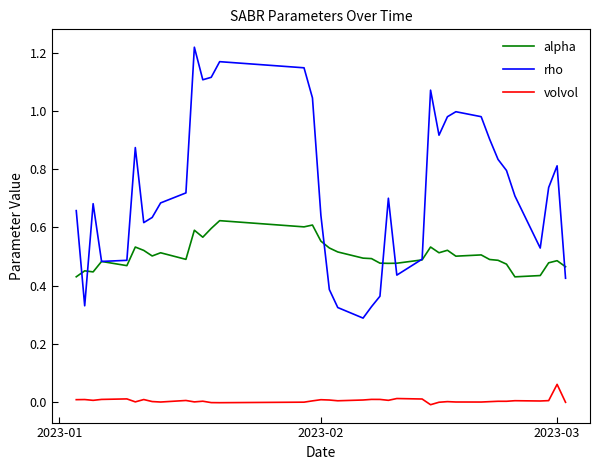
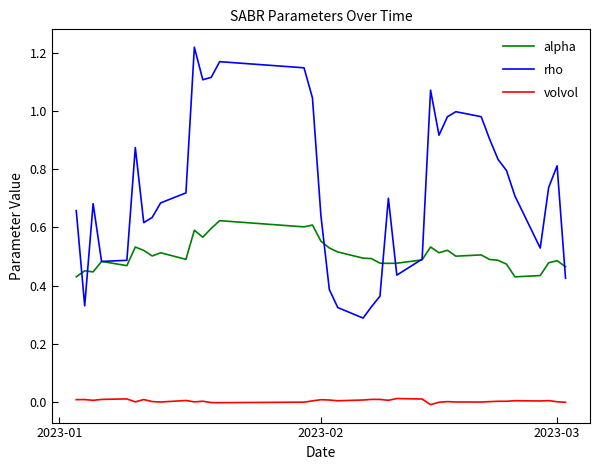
volvol, 2023-03: 0.06 -> 0.00
